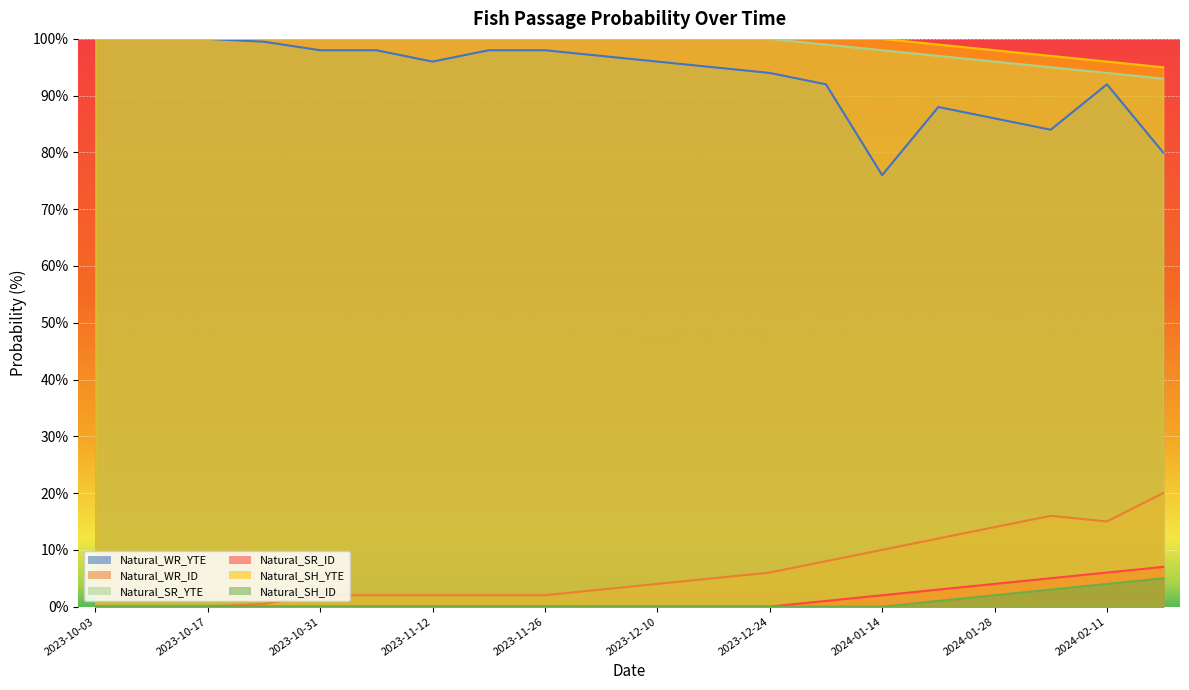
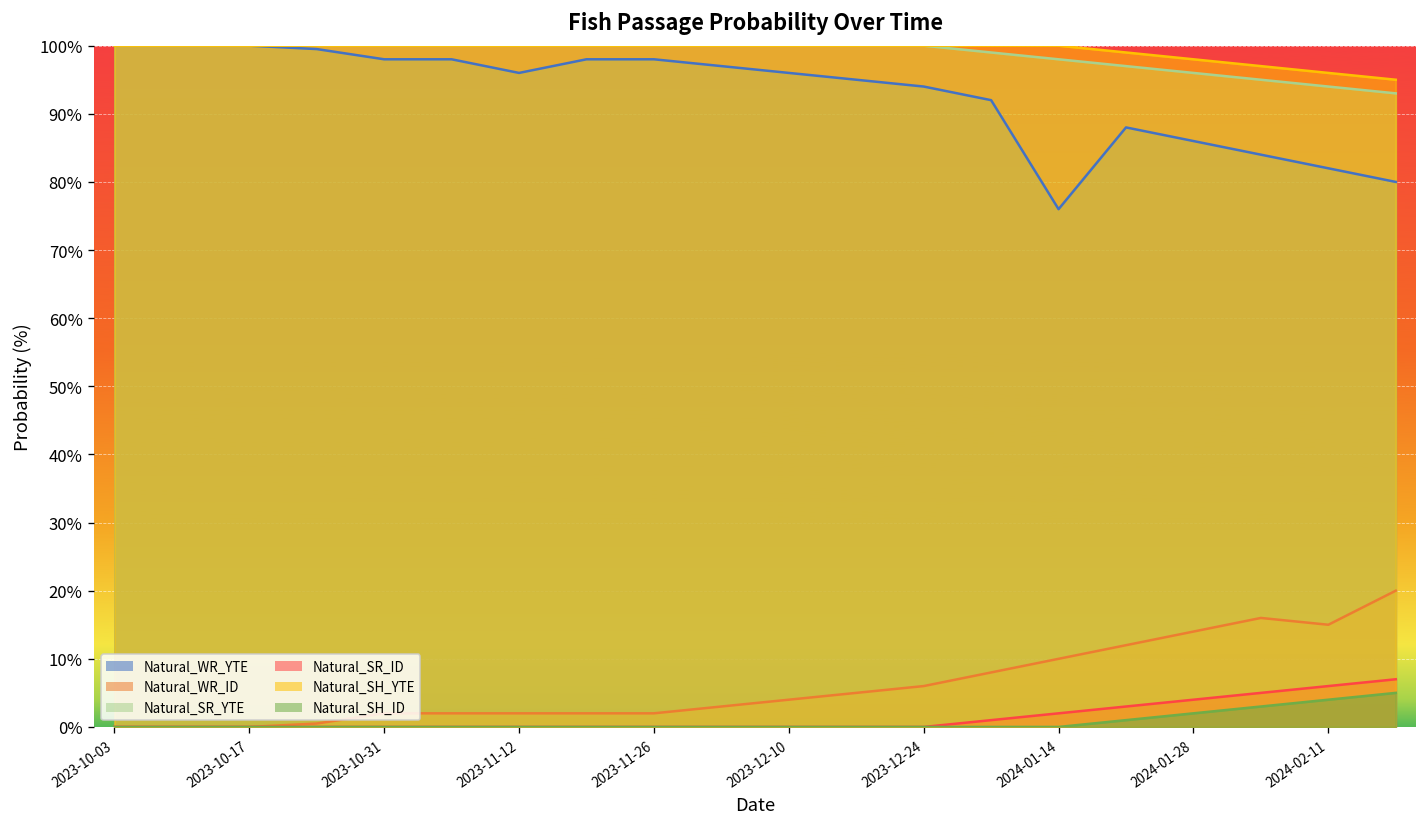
Natural_WR_YTE, 2024-02-11: 92% -> 82%
